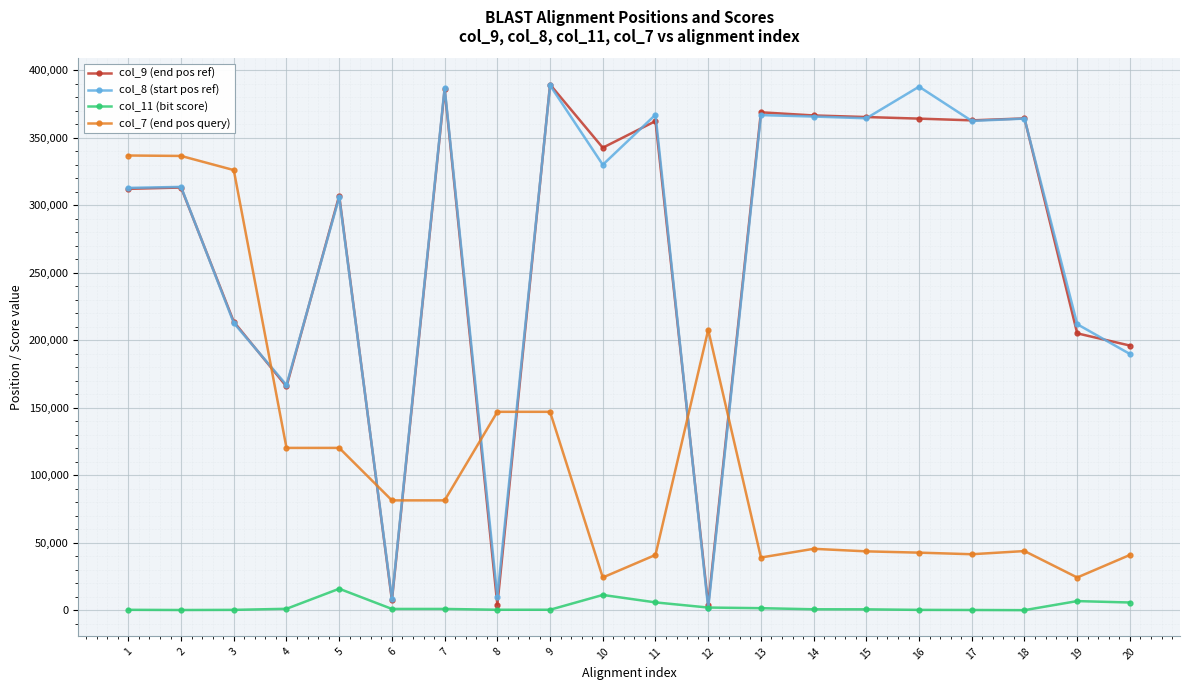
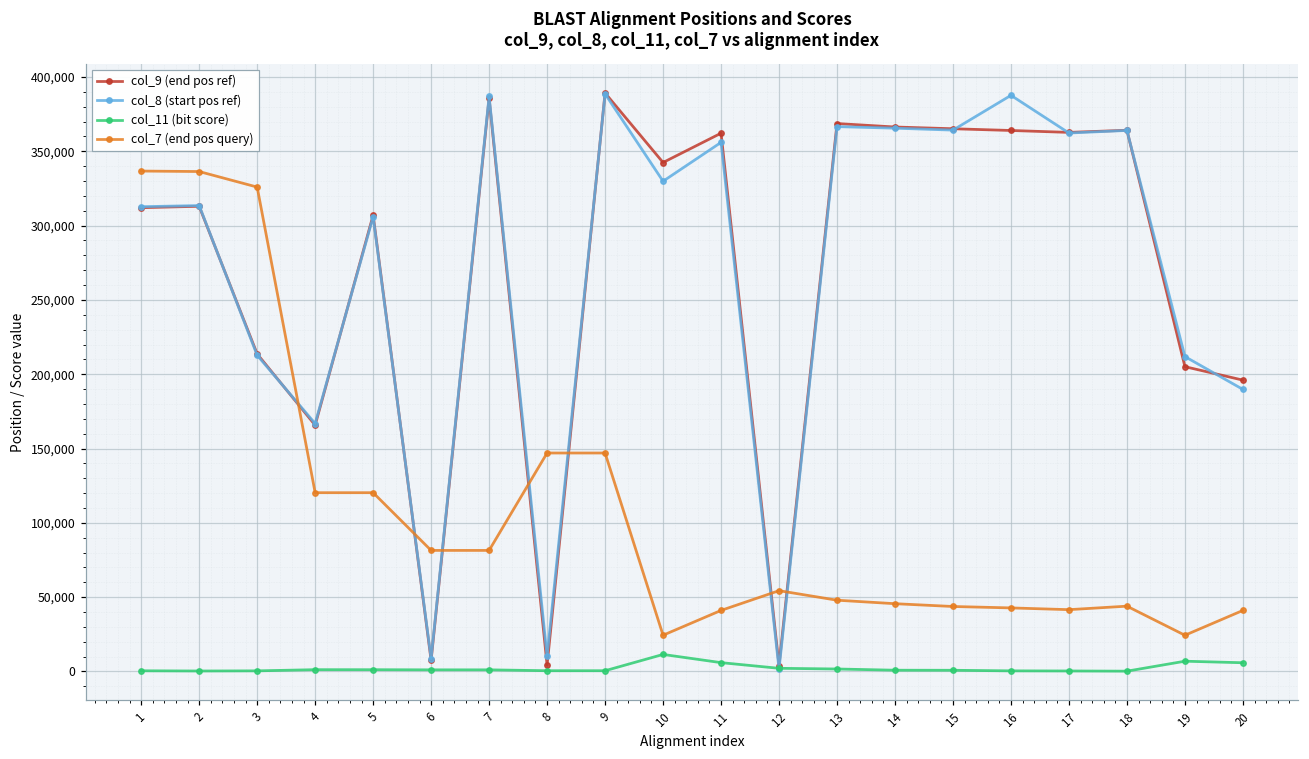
col_11 (bit score), 5: 16,000 -> 1,000
col_8 (start pos ref), 11: 367,000 -> 356,000
col_7 (end pos query), 12: 208,000 -> 54,000
col_7 (end pos query), 13: 39,000 -> 48,000
